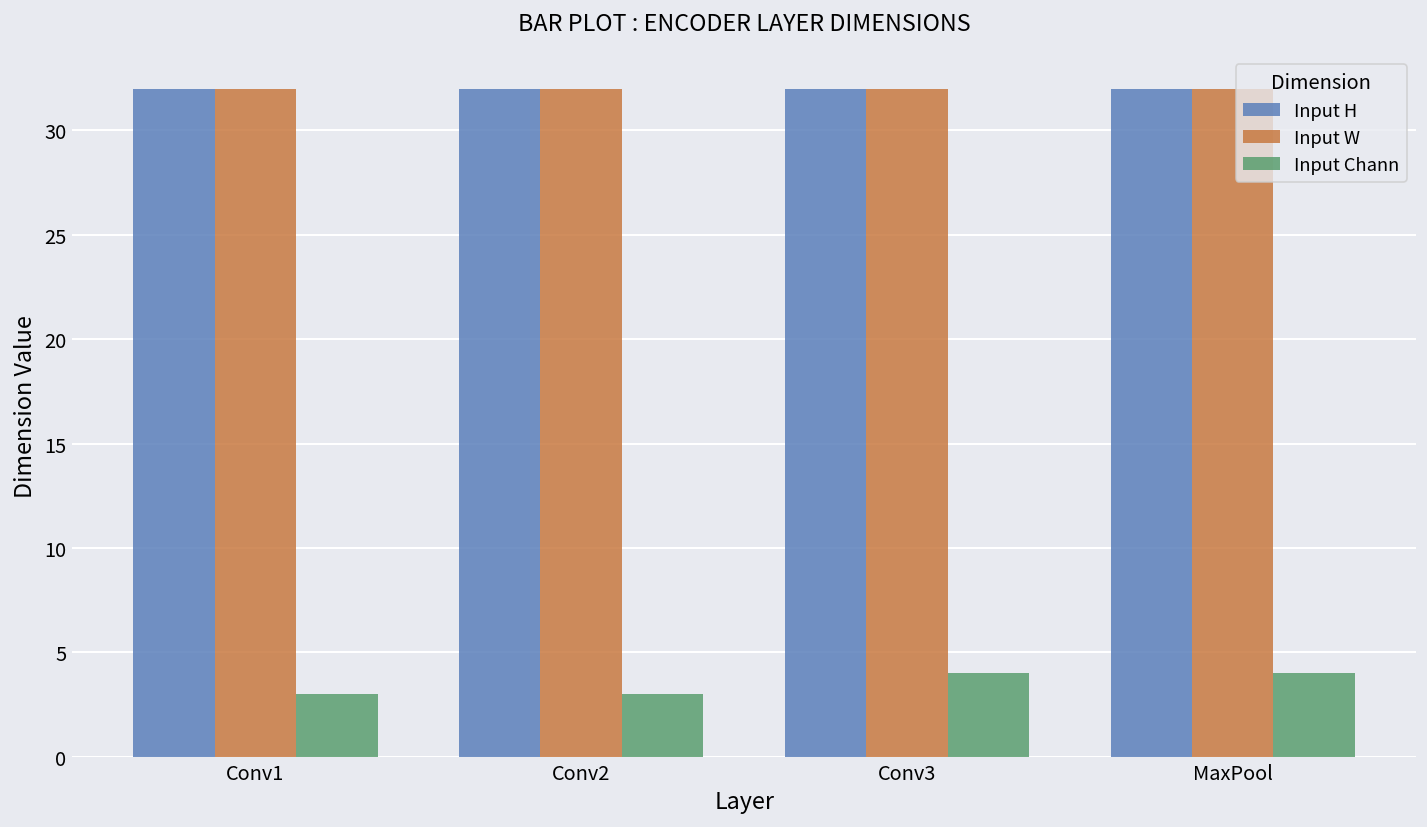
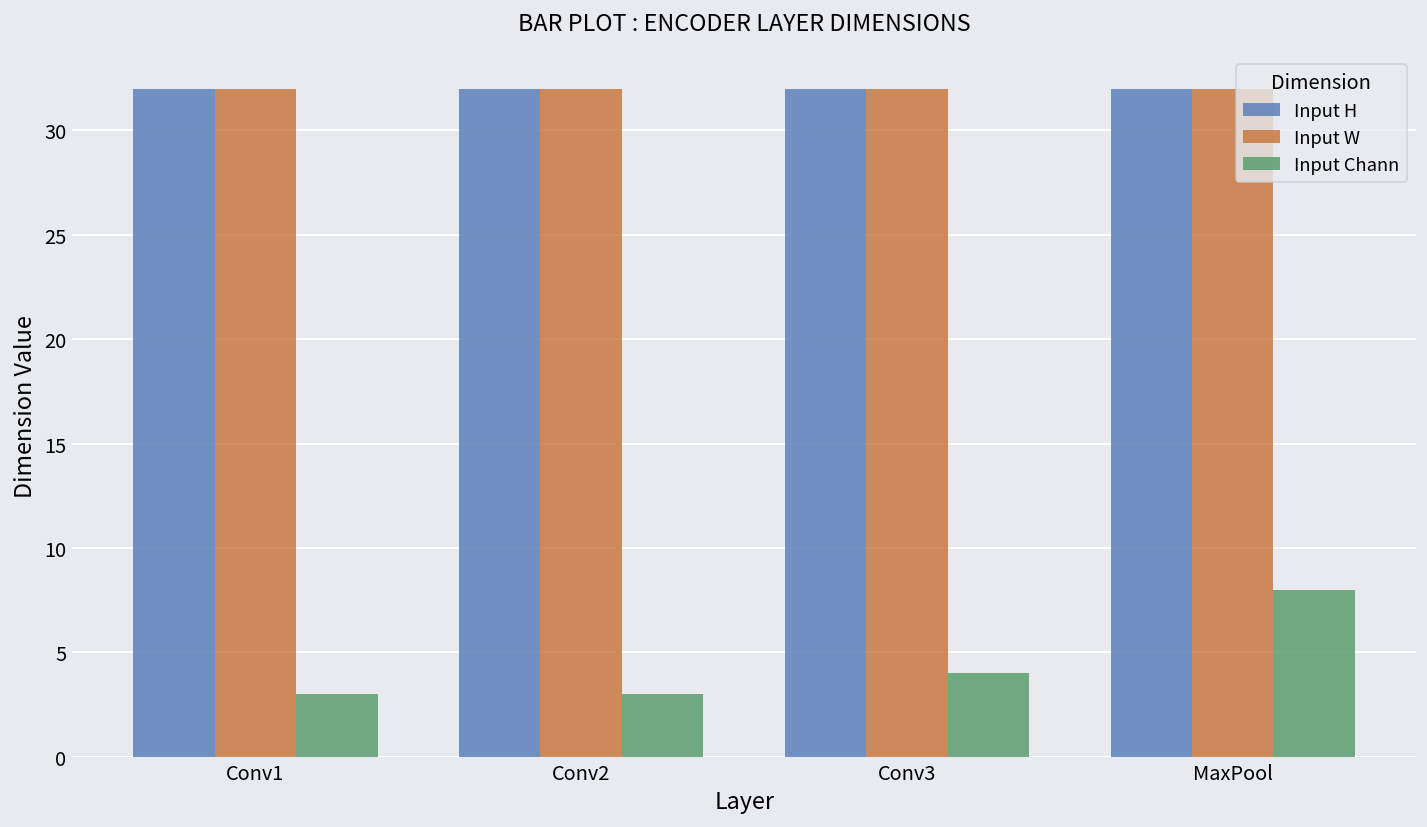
Input Chann, MaxPool: 4 -> 8
